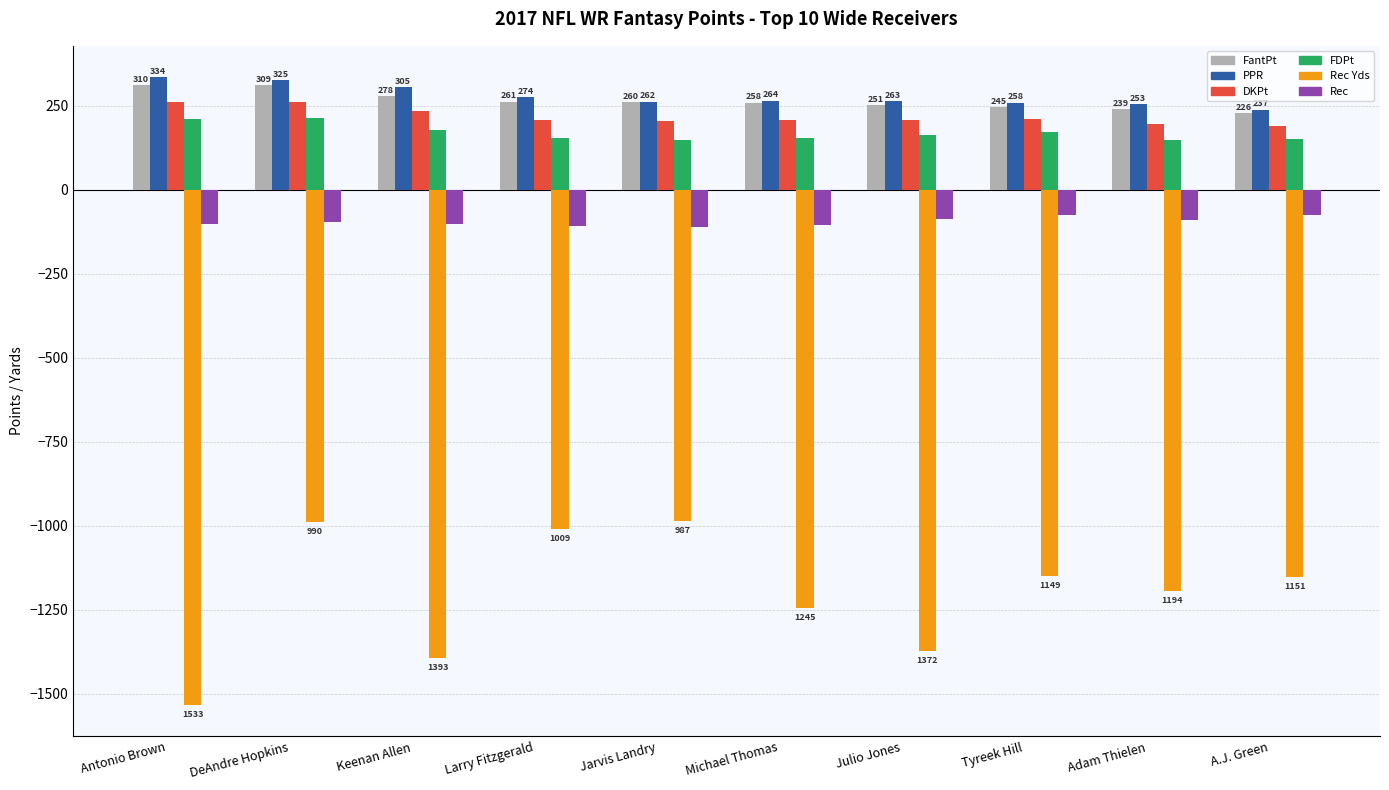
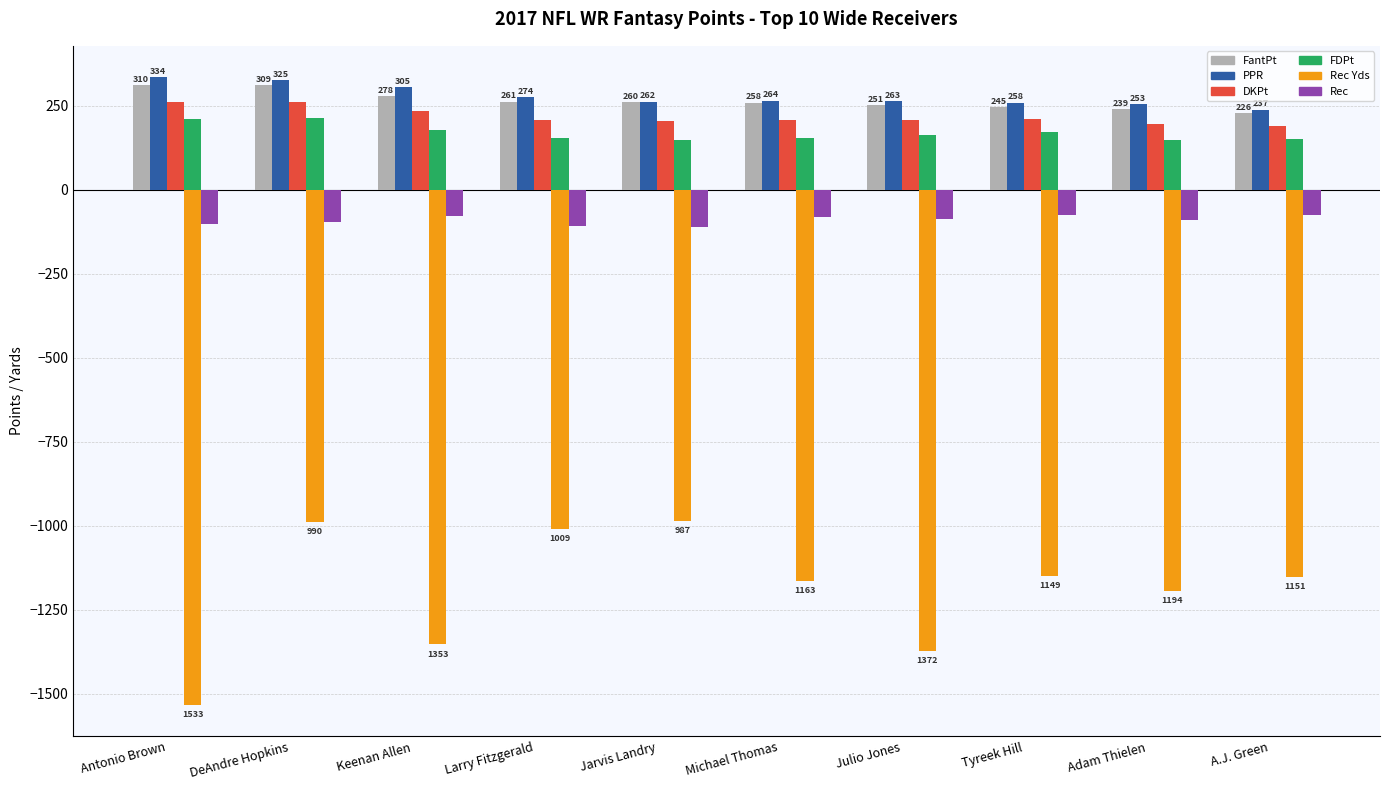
Rec Yds, Keenan Allen: 1393 -> 1353
Rec, Keenan Allen: -100 -> -80
Rec Yds, Michael Thomas: 1245 -> 1163
Rec, Michael Thomas: -100 -> -80
